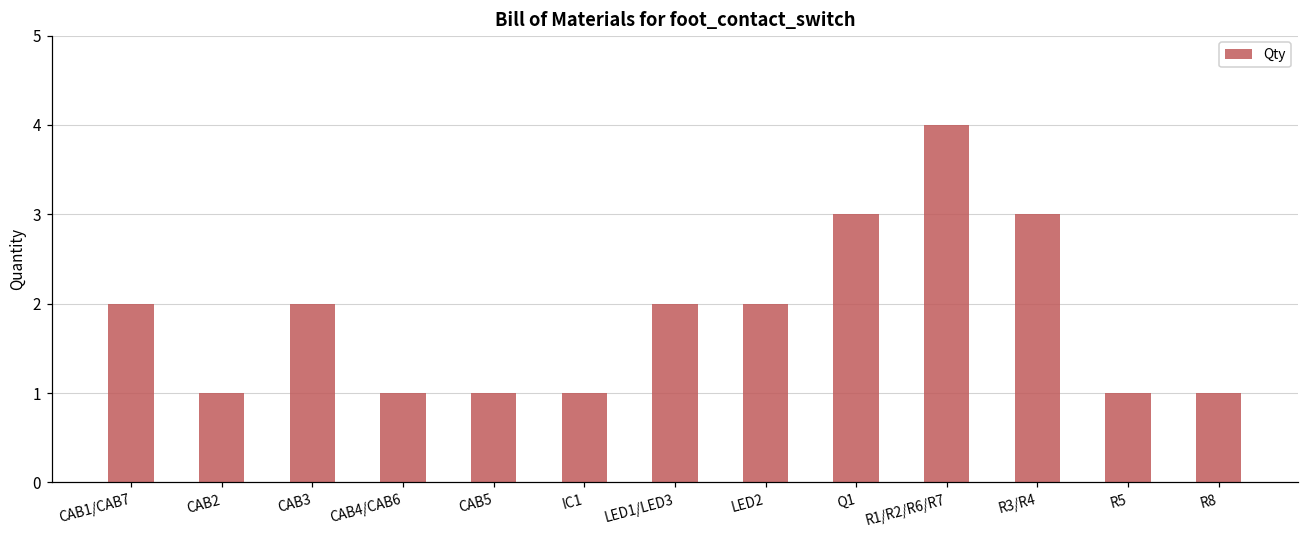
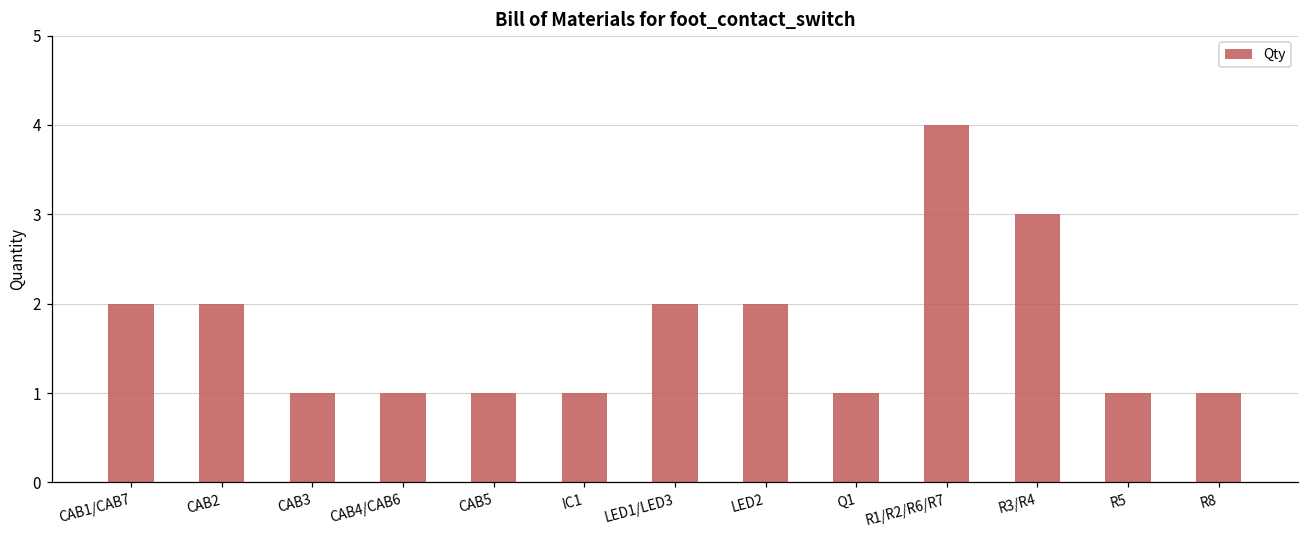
CAB2: 1 -> 2
CAB3: 2 -> 1
Q1: 3 -> 1
